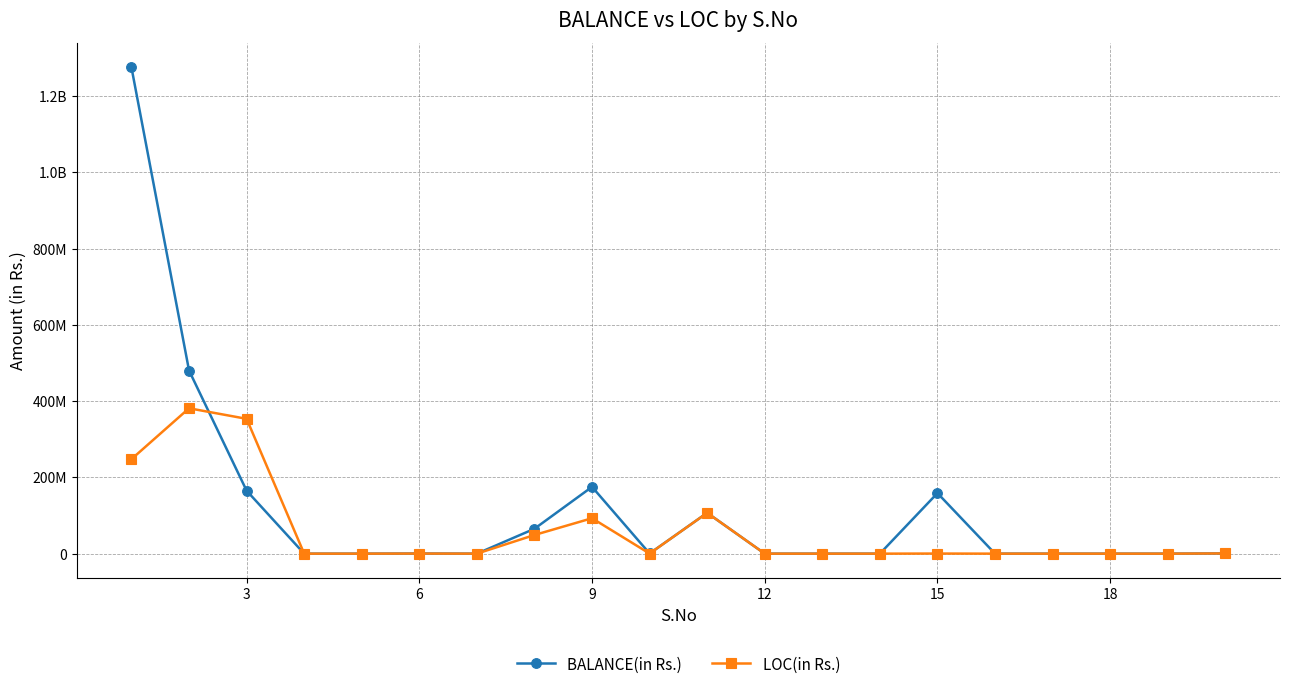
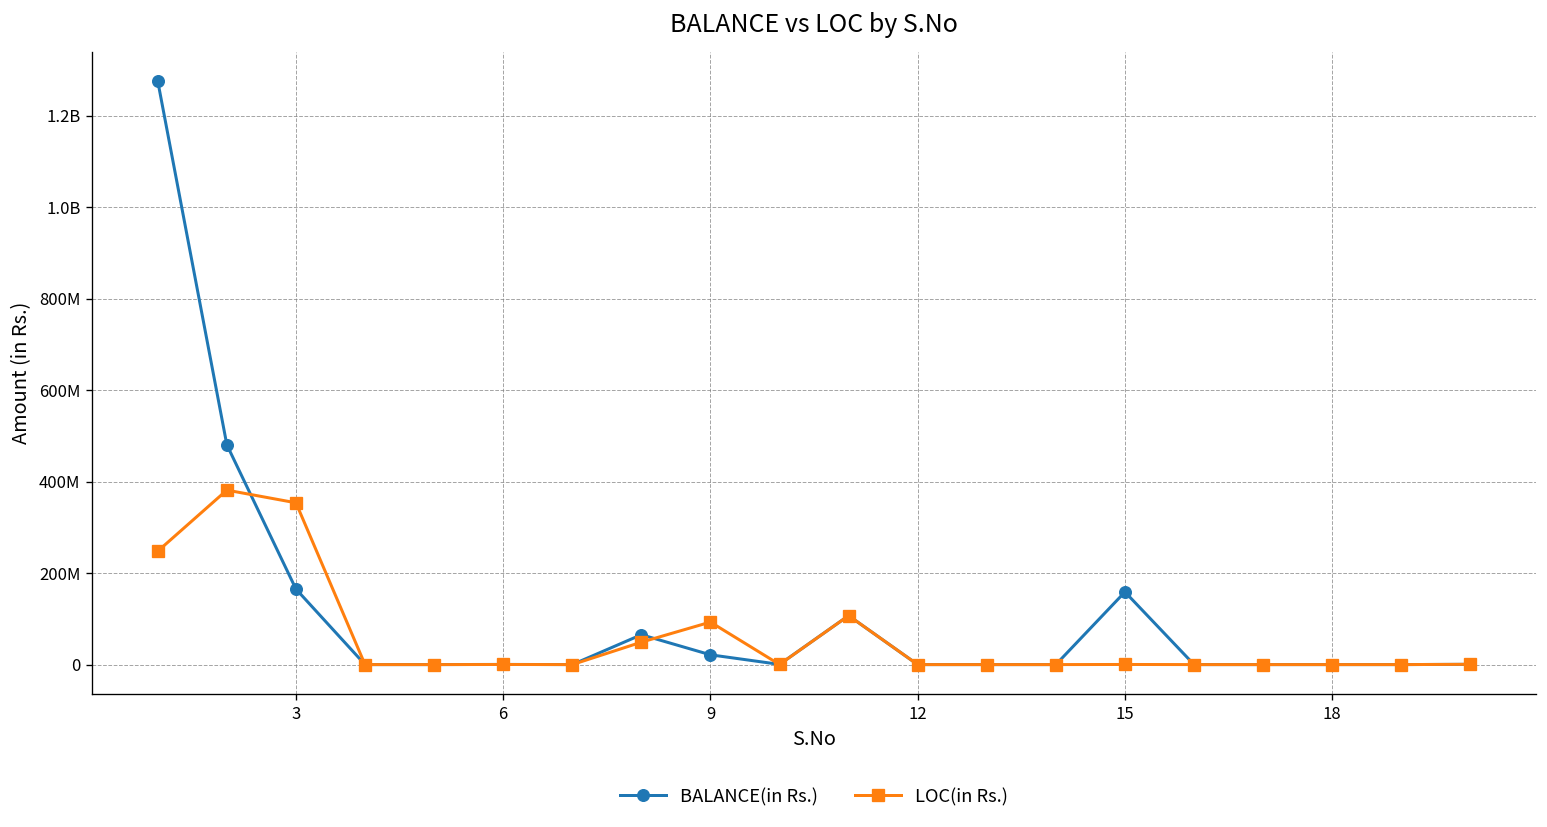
BALANCE(in Rs.), 9: 180000000 -> 20000000
